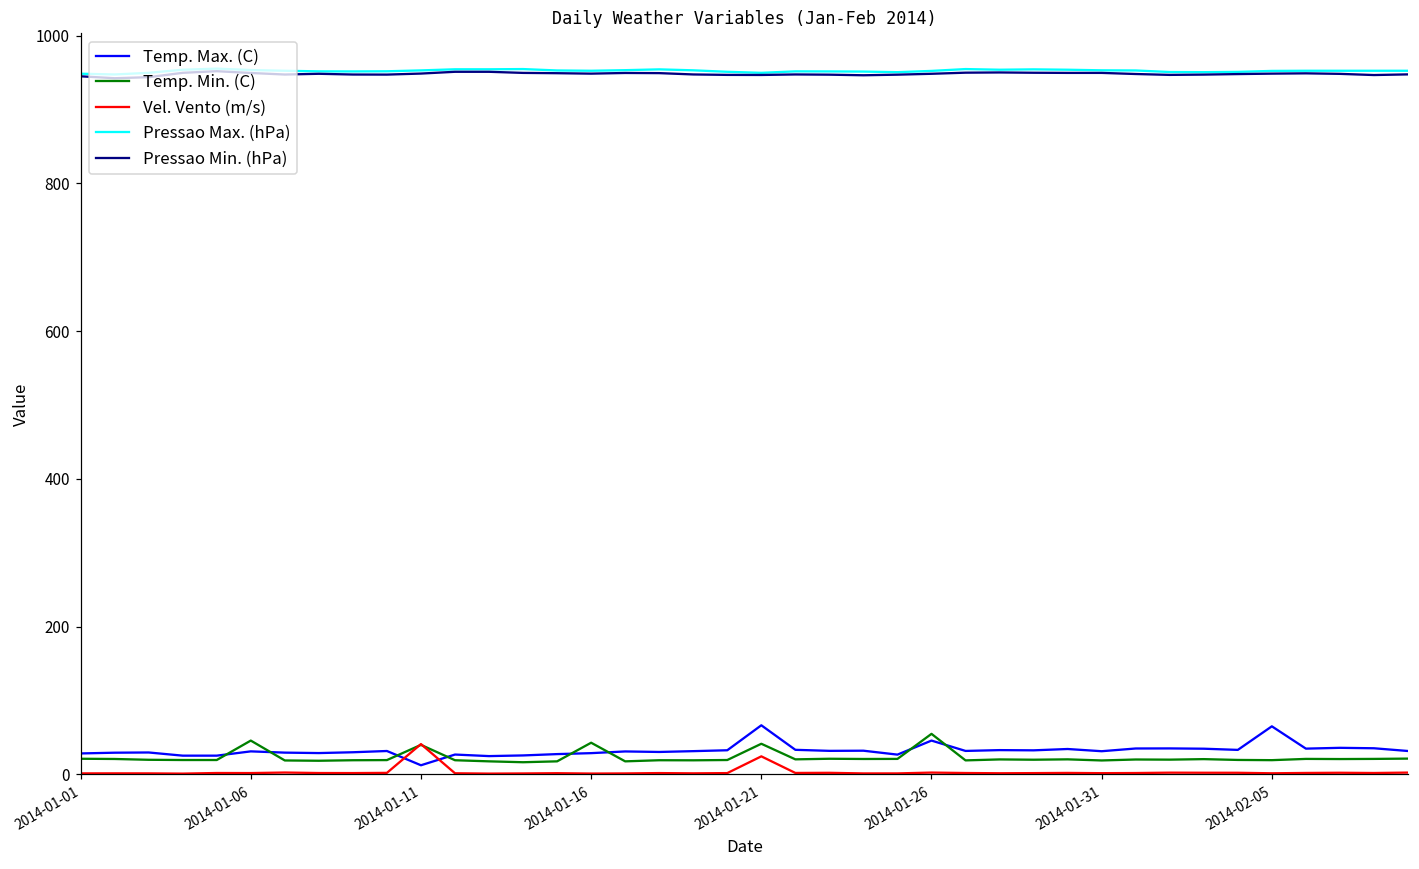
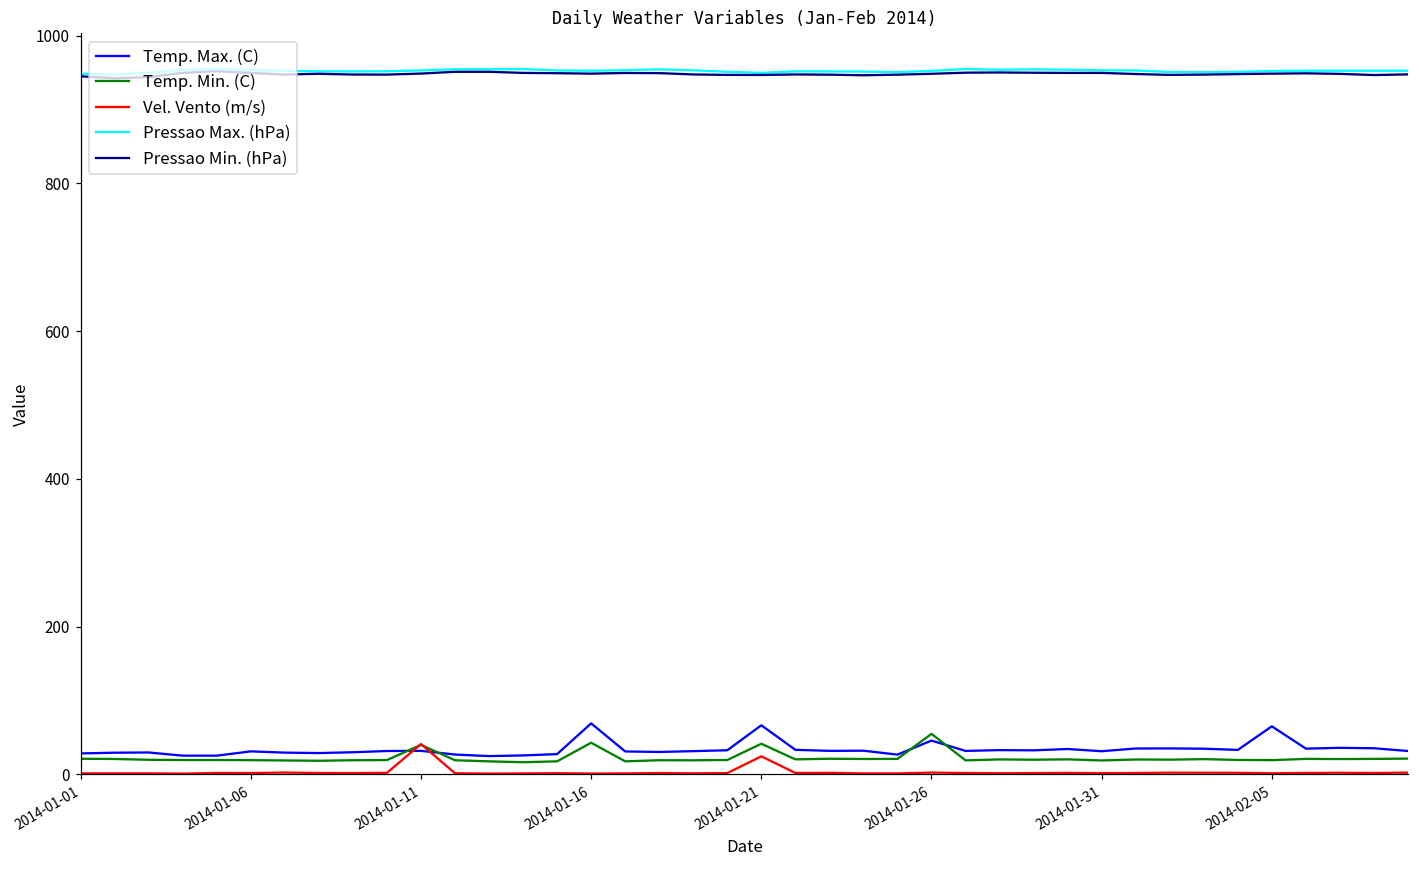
Temp. Min. (C), 2014-01-06: 50 -> 20
Temp. Max. (C), 2014-01-11: 10 -> 30
Temp. Max. (C), 2014-01-16: 30 -> 70
